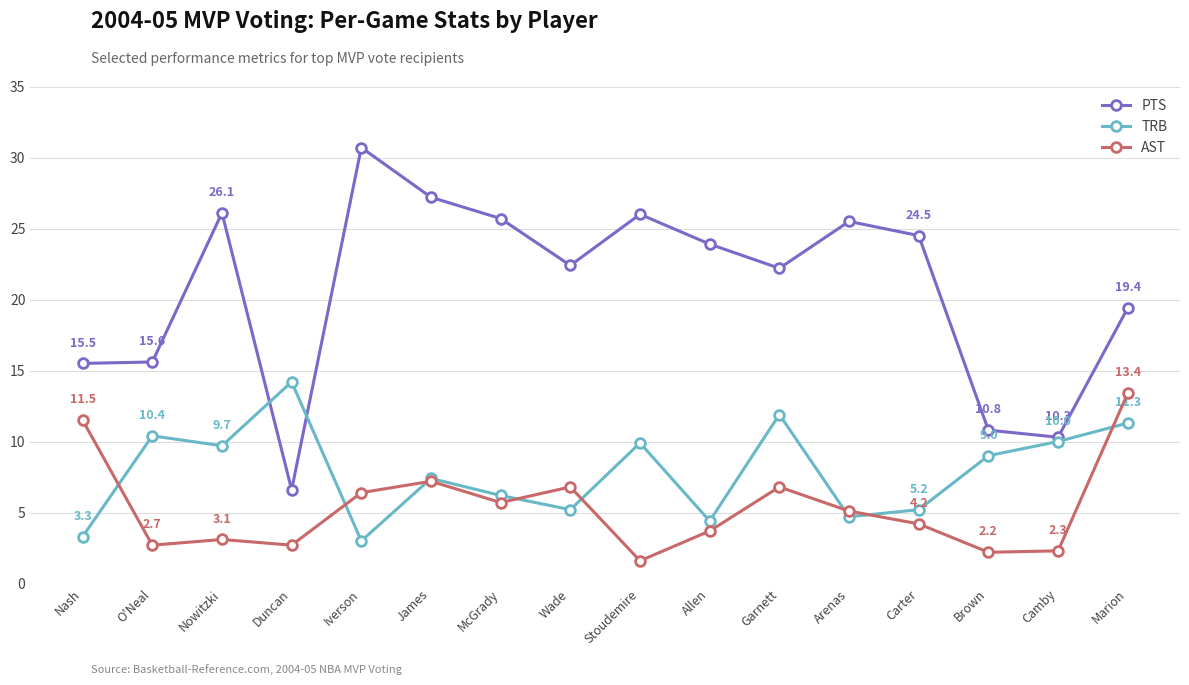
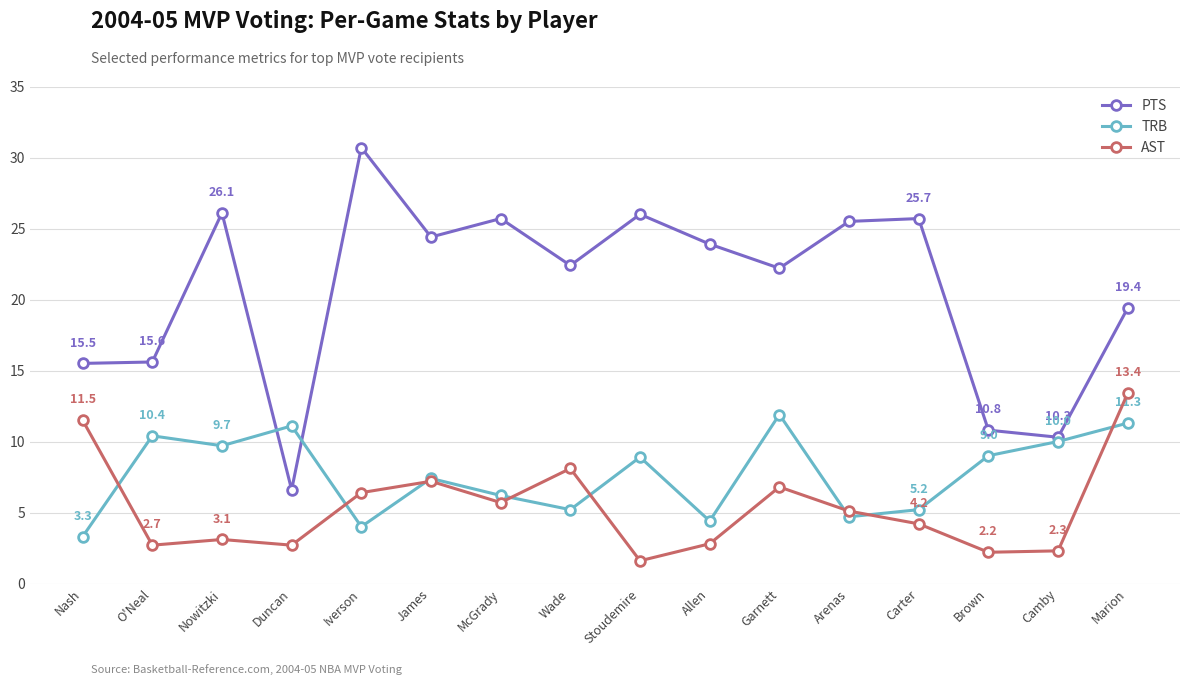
TRB, Duncan: 14.2 -> 11.1
TRB, Iverson: 3 -> 4
PTS, James: 27.2 -> 24.4
AST, Wade: 6.8 -> 8.1
TRB, Stoudemire: 9.9 -> 8.9
AST, Allen: 3.7 -> 2.8
PTS, Carter: 24.5 -> 25.7
